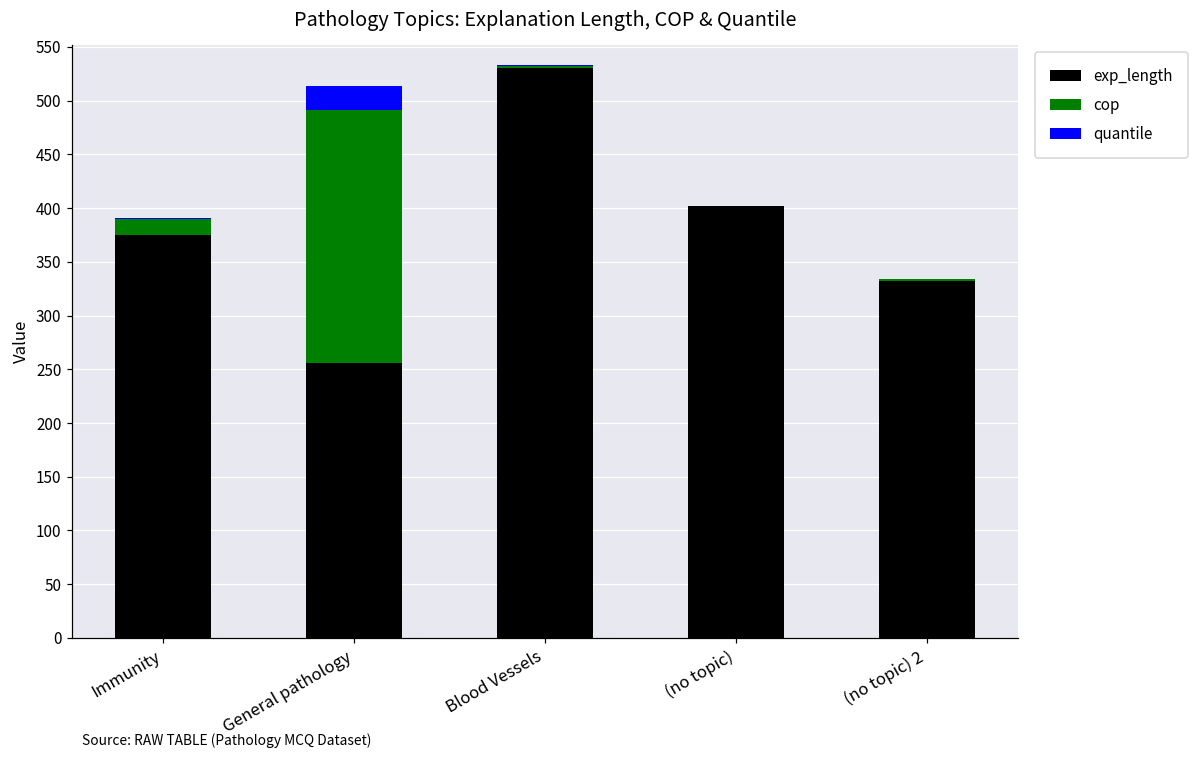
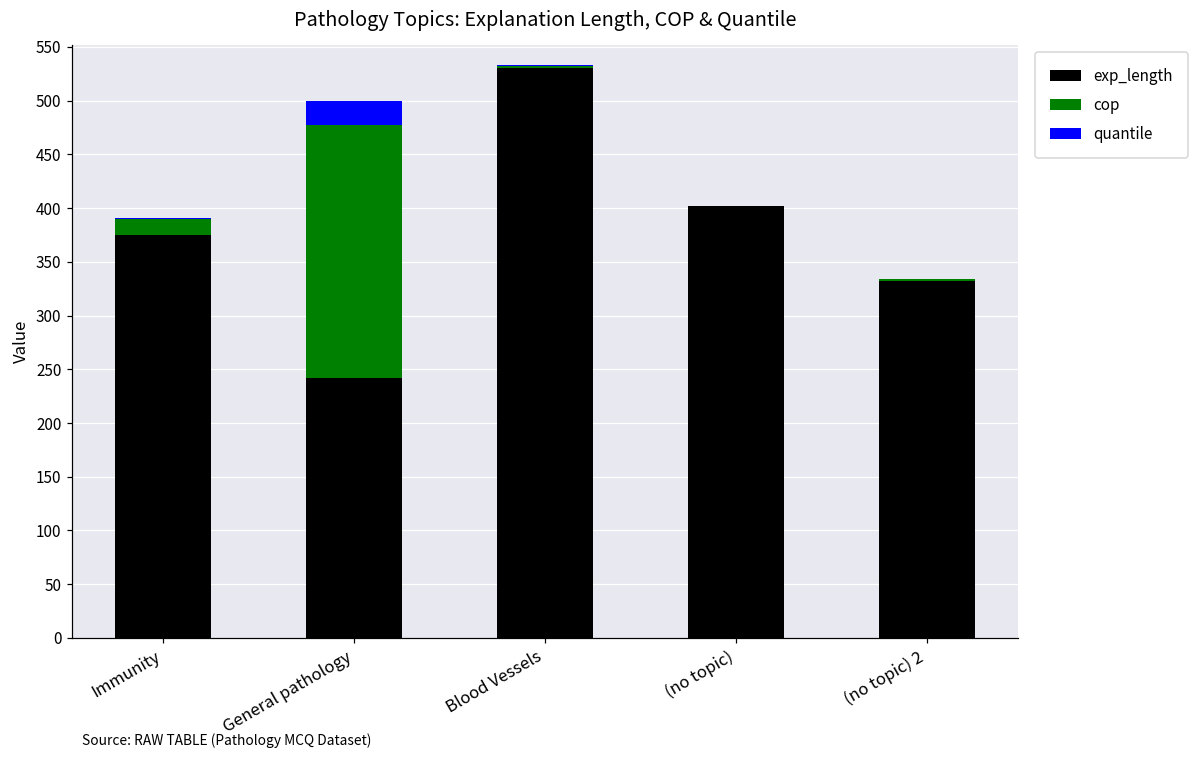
exp_length, General pathology: 260 -> 240
